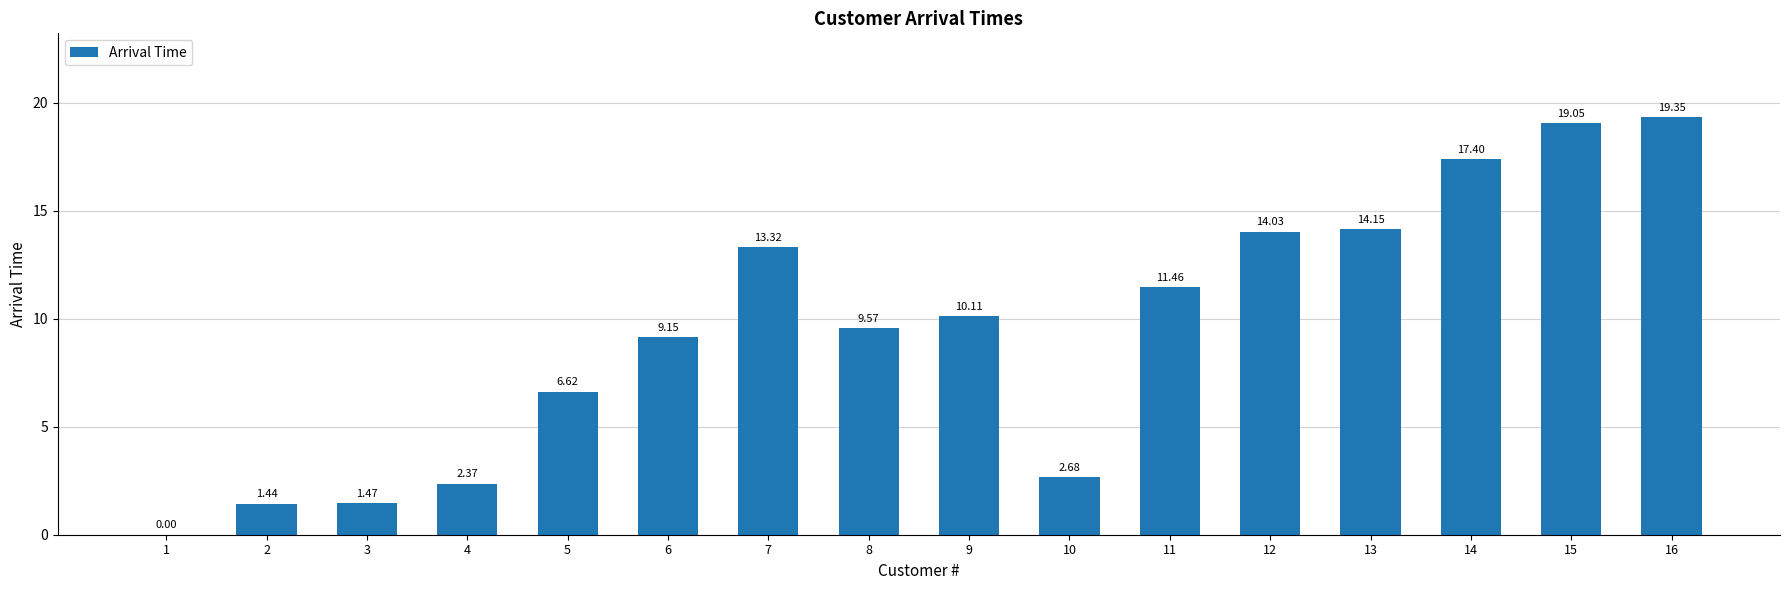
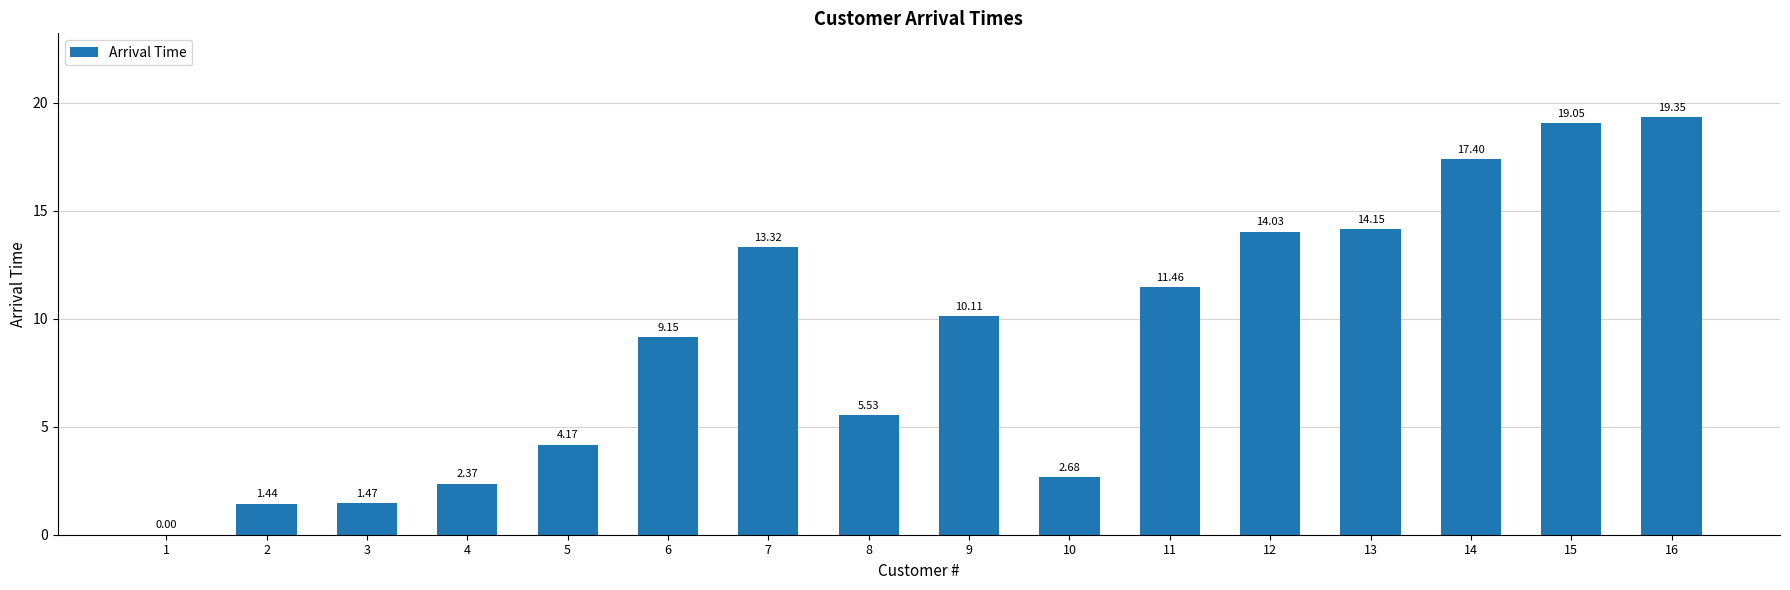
5: 6.62 -> 4.17
8: 9.57 -> 5.53
